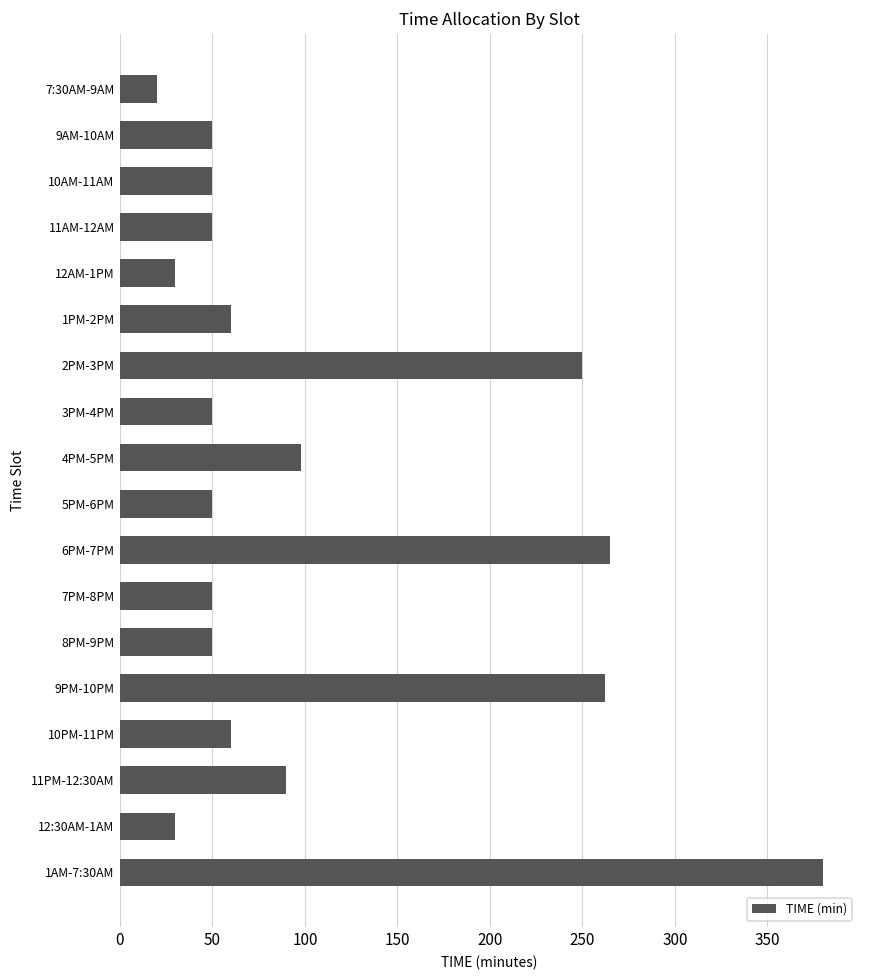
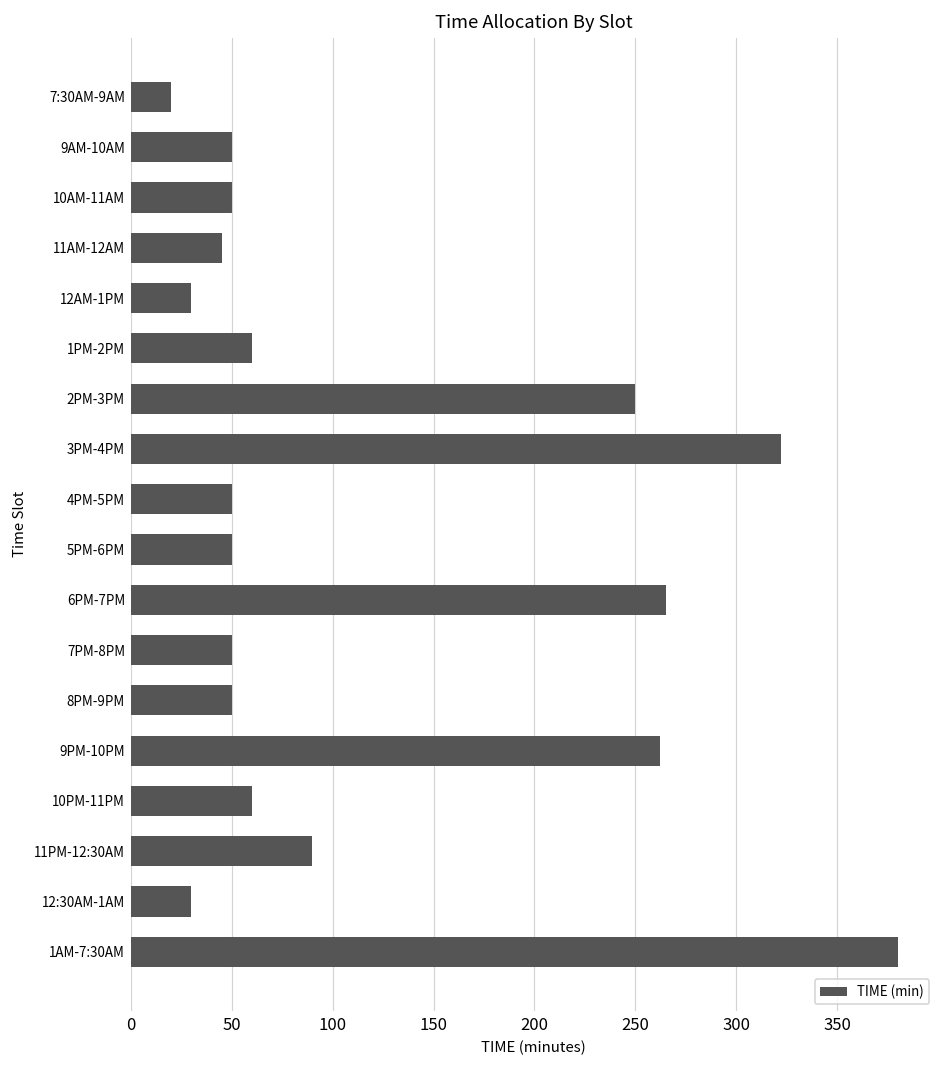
11AM-12AM: 50 -> 45
3PM-4PM: 50 -> 322
4PM-5PM: 98 -> 50
